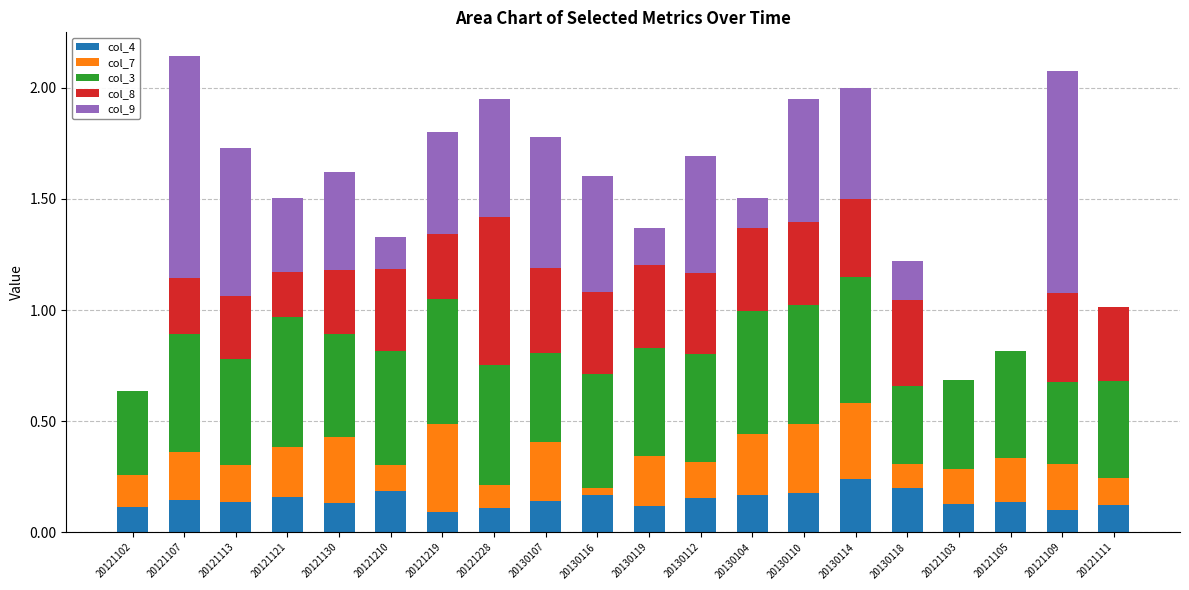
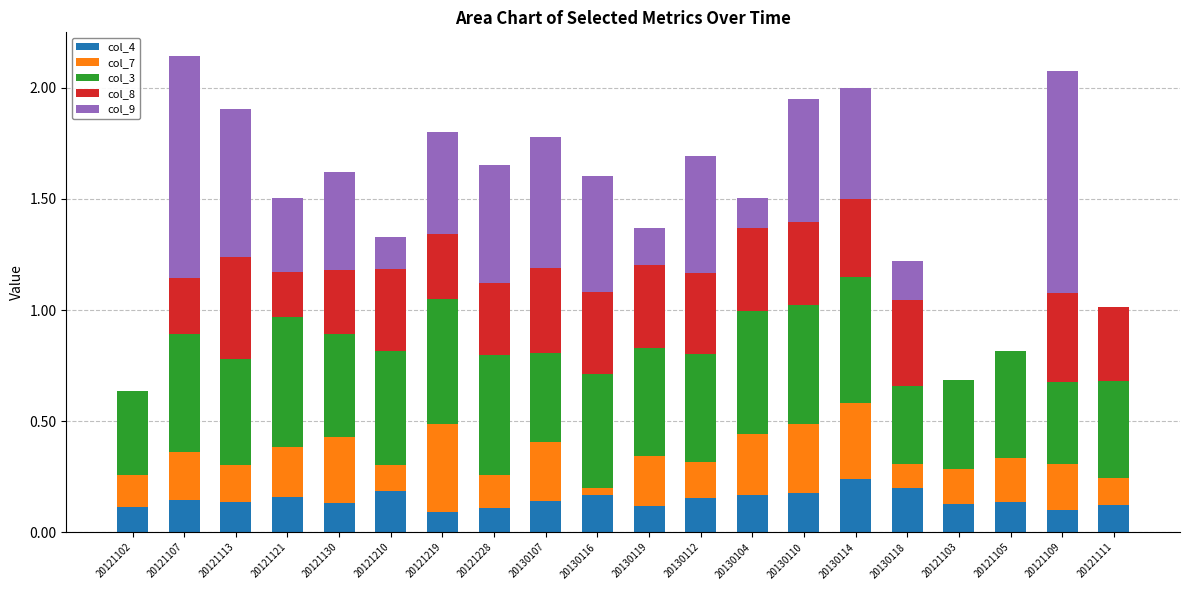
col_8, 20121113: 0.29 -> 0.46
col_7, 20121228: 0.10 -> 0.15
col_8, 20121228: 0.67 -> 0.32
